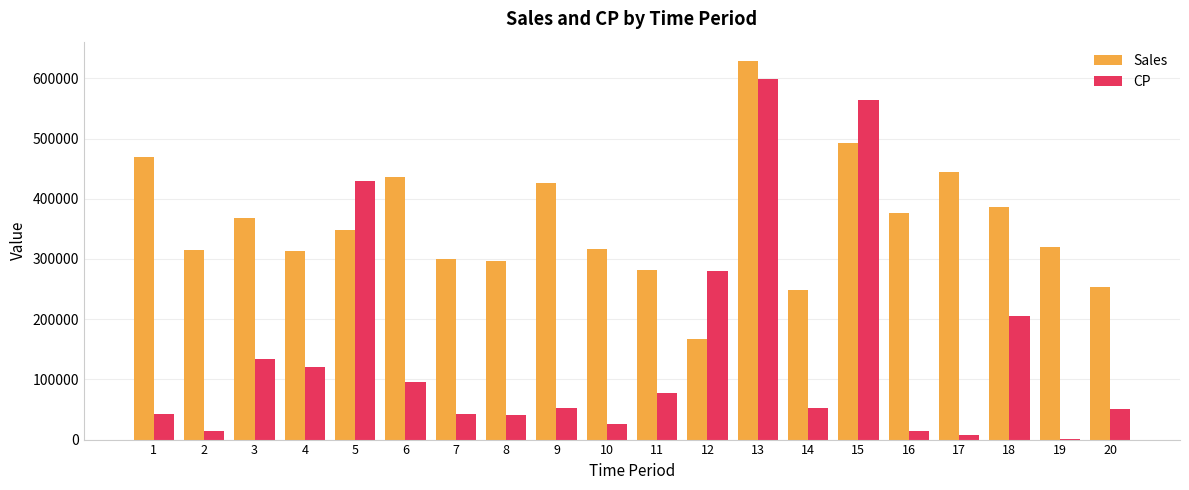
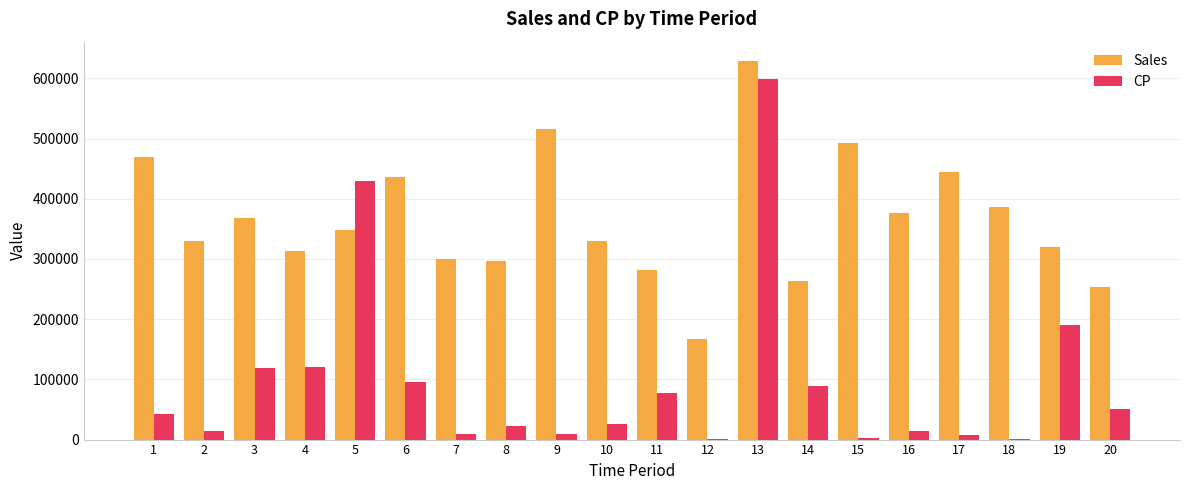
Sales, 2: 320000 -> 330000
CP, 3: 130000 -> 120000
CP, 7: 40000 -> 10000
CP, 8: 40000 -> 20000
Sales, 9: 430000 -> 520000
CP, 9: 50000 -> 10000
Sales, 10: 320000 -> 330000
CP, 12: 280000 -> 0
Sales, 14: 250000 -> 260000
CP, 14: 50000 -> 90000
CP, 15: 560000 -> 0
CP, 18: 210000 -> 0
CP, 19: 0 -> 190000
